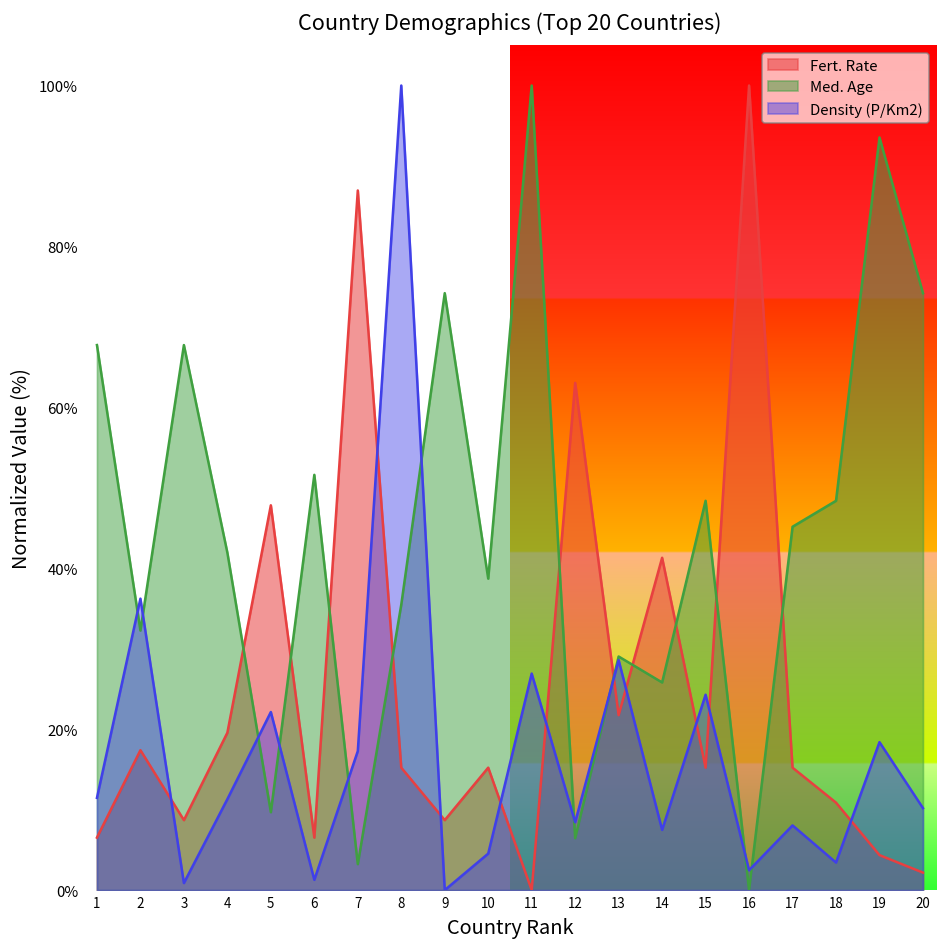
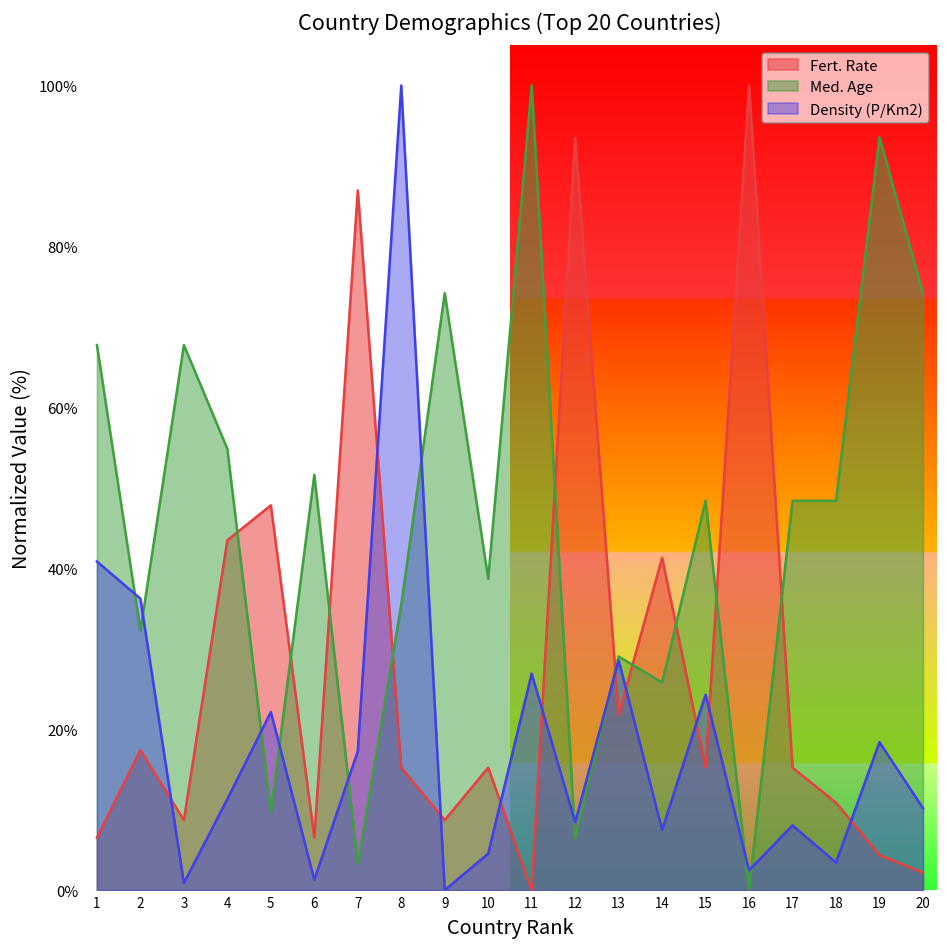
Density (P/Km2), 1: 11% -> 41%
Fert. Rate, 4: 20% -> 43%
Med. Age, 4: 42% -> 55%
Fert. Rate, 12: 63% -> 93%
Med. Age, 17: 45% -> 48%
